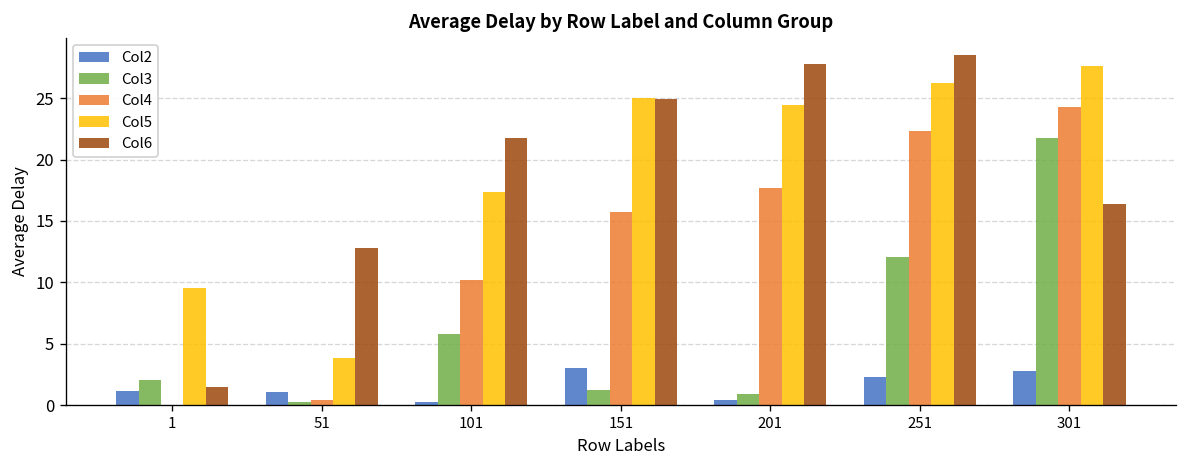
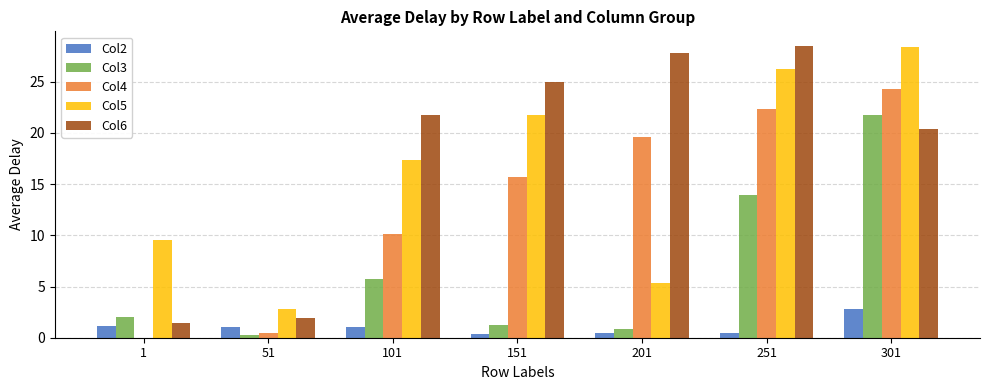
Col5, 51: 3.9 -> 2.8
Col6, 51: 12.8 -> 2.0
Col2, 101: 0.3 -> 1.1
Col2, 151: 3.0 -> 0.3
Col5, 151: 25.0 -> 21.8
Col4, 201: 17.7 -> 19.6
Col5, 201: 24.4 -> 5.3
Col2, 251: 2.3 -> 0.5
Col3, 251: 12.0 -> 13.9
Col5, 301: 27.6 -> 28.4
Col6, 301: 16.4 -> 20.4
